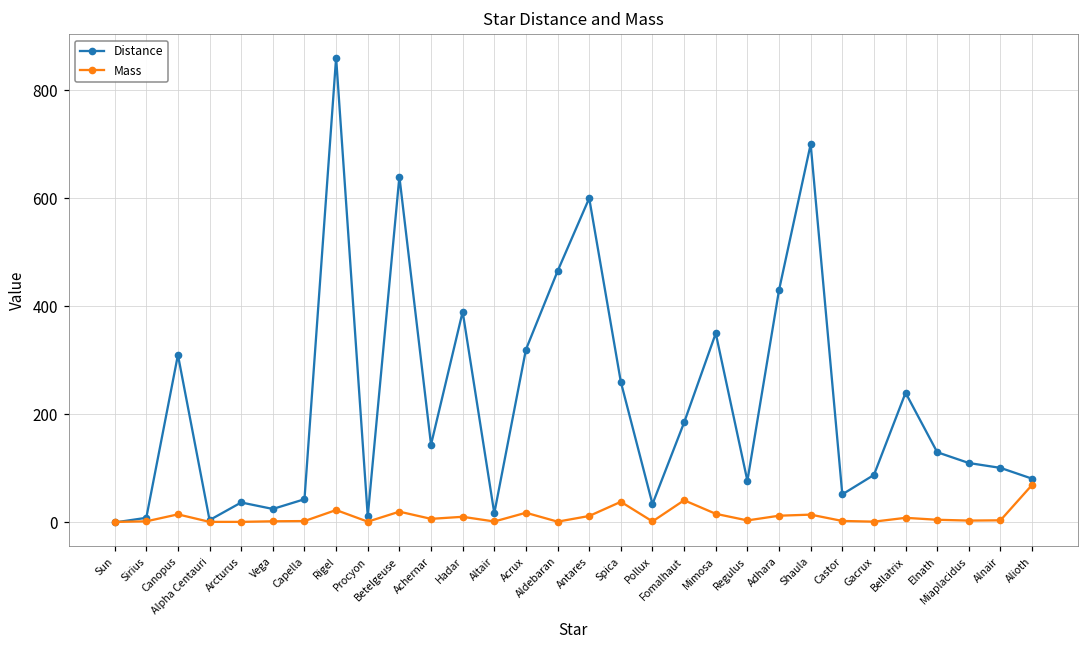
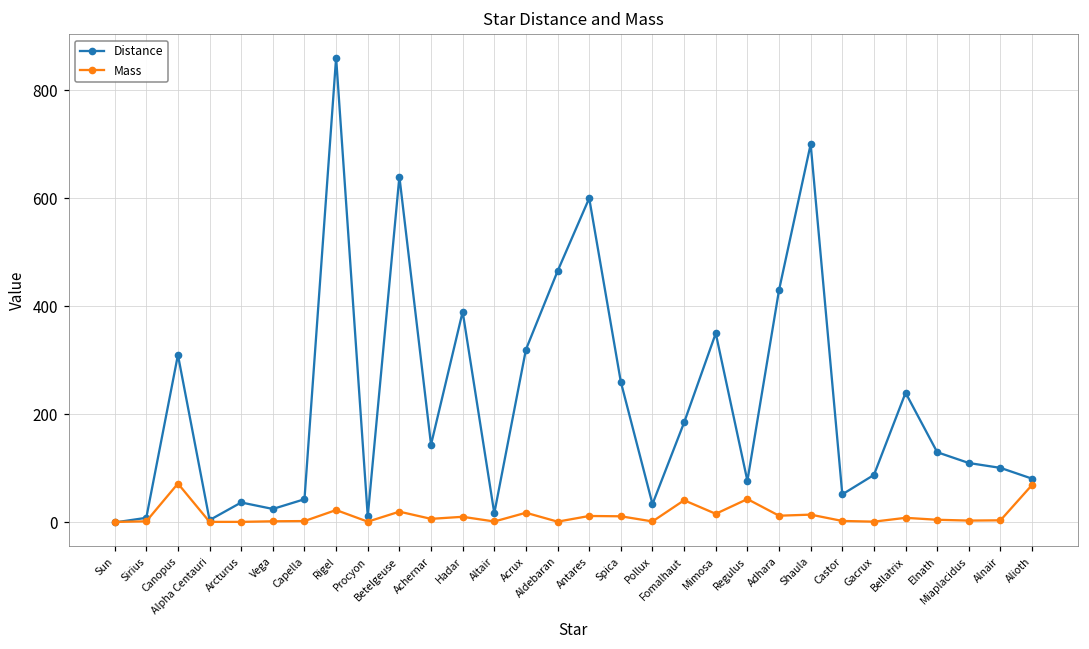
Mass, Canopus: 20 -> 70
Mass, Spica: 40 -> 10
Mass, Regulus: 0 -> 40
